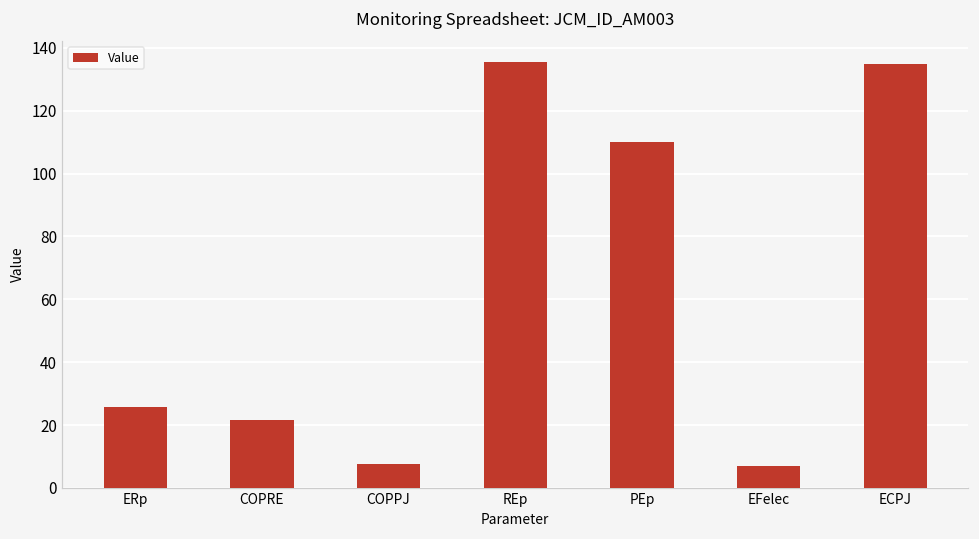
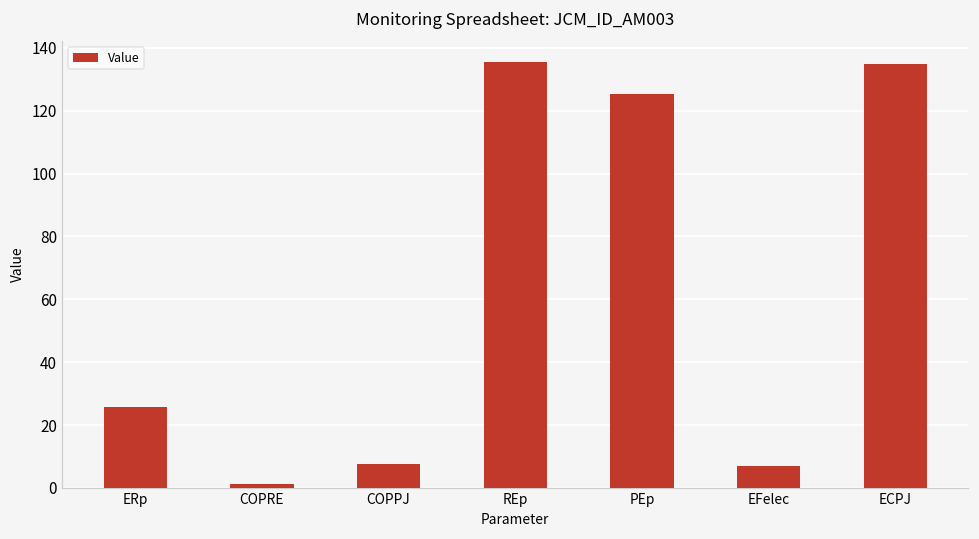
COPRE: 22 -> 1
PEp: 110 -> 125
